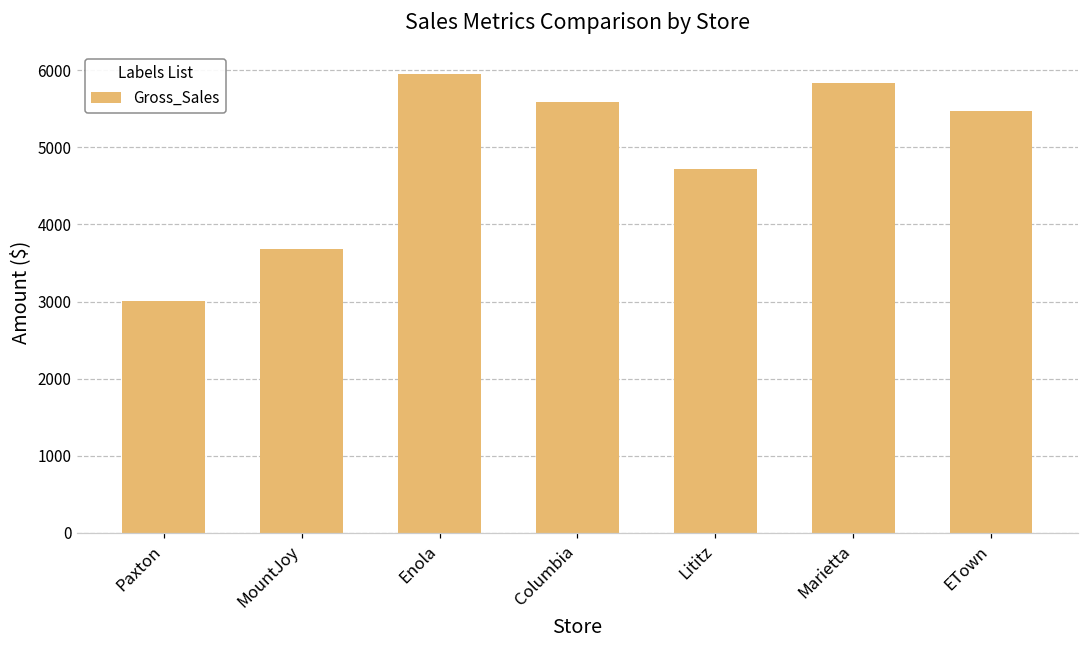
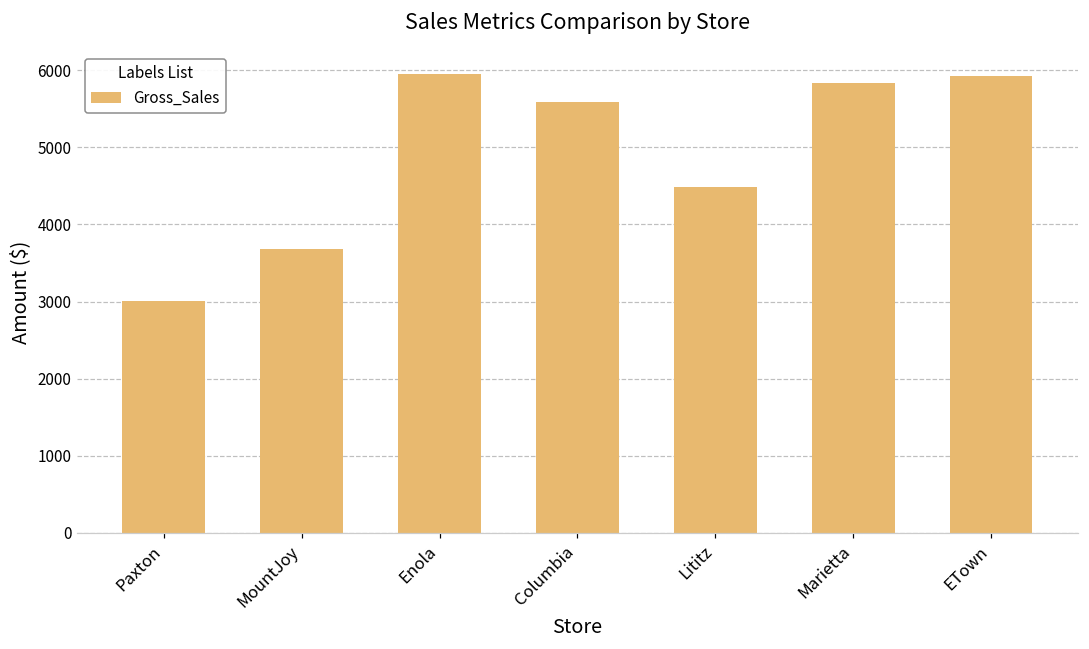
Lititz: 4700 -> 4500
ETown: 5500 -> 5900
